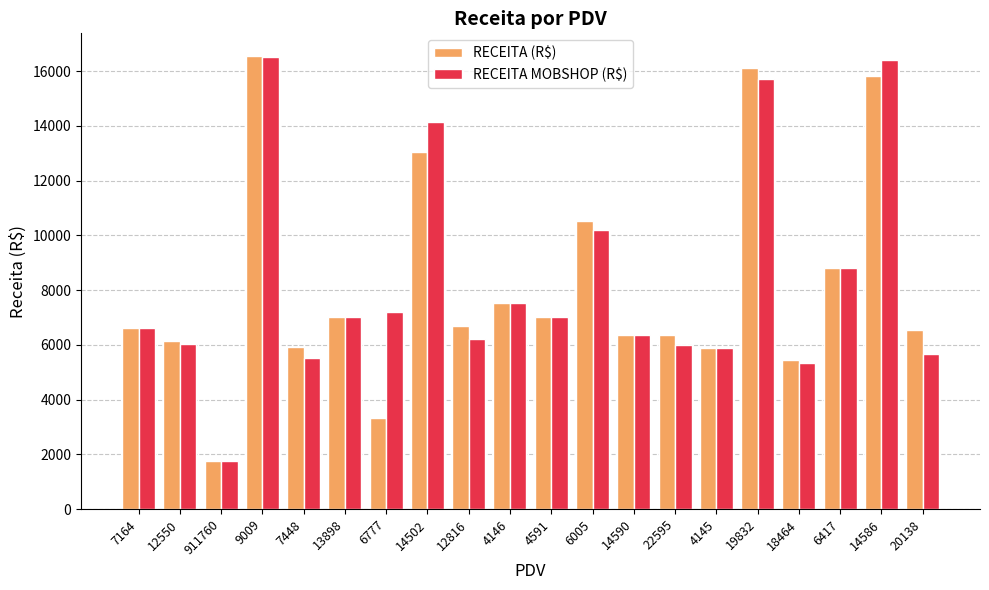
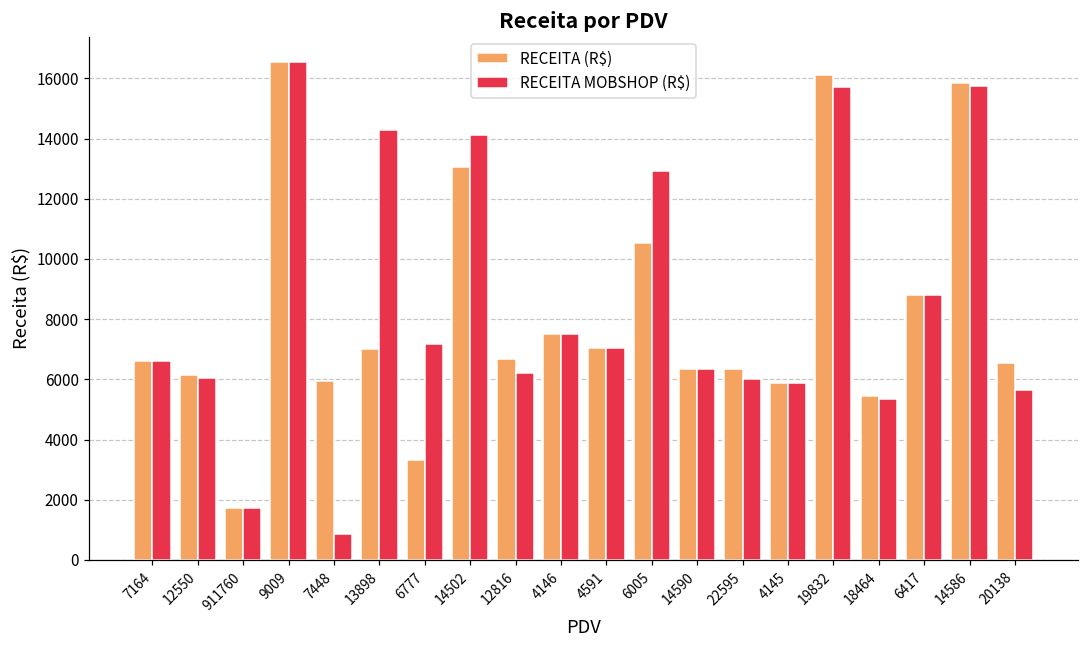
RECEITA MOBSHOP (R$), 7448: 5500 -> 900
RECEITA MOBSHOP (R$), 13898: 7000 -> 14300
RECEITA MOBSHOP (R$), 6005: 10200 -> 12900
RECEITA MOBSHOP (R$), 14586: 16400 -> 15700
